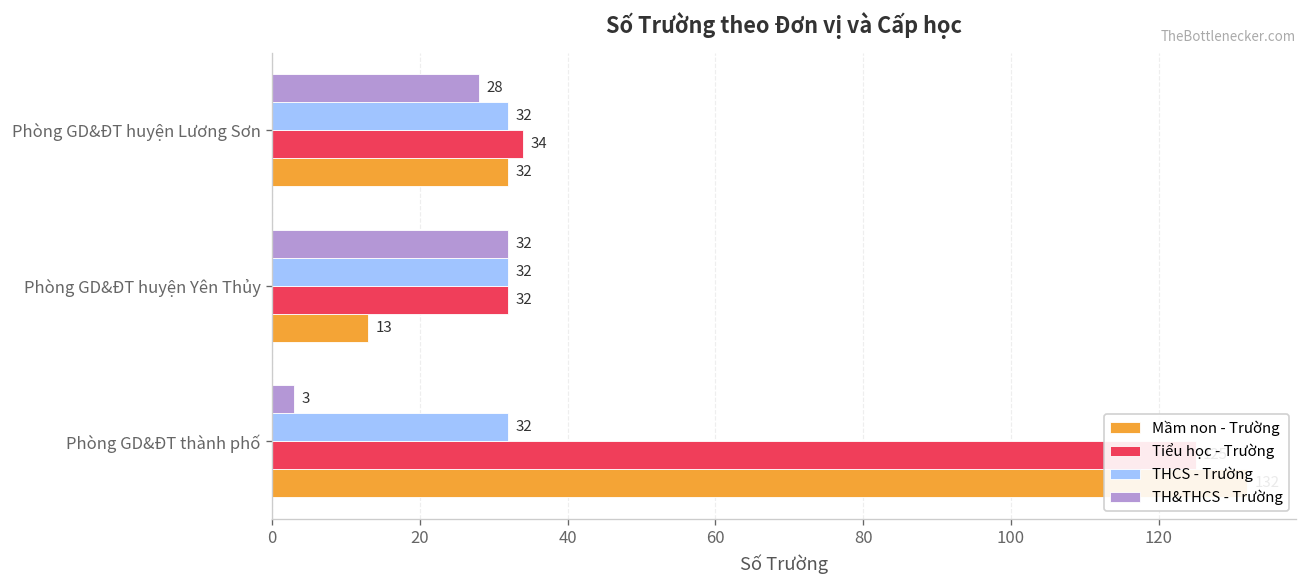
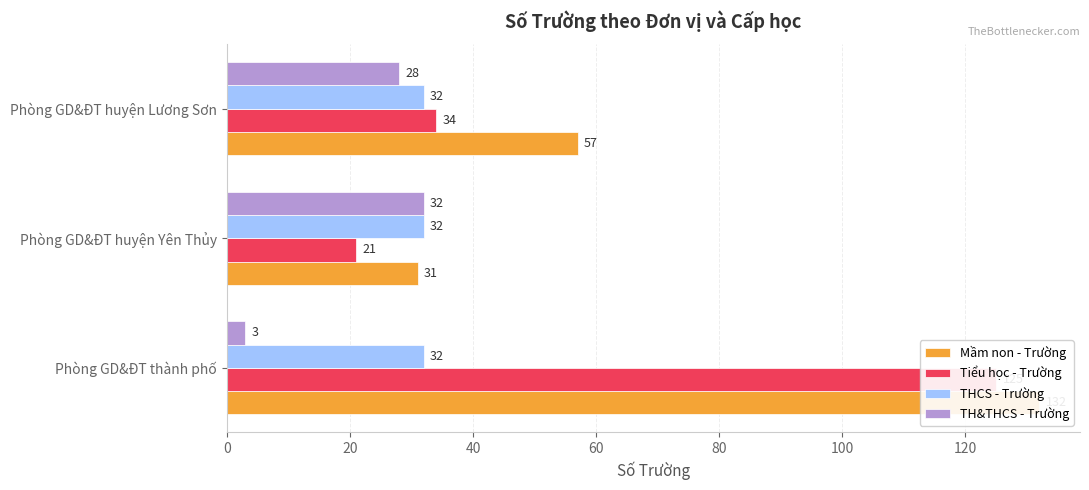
Mầm non - Trường, Phòng GD&ĐT huyện Lương Sơn: 32 -> 57
Tiểu học - Trường, Phòng GD&ĐT huyện Yên Thủy: 32 -> 21
Mầm non - Trường, Phòng GD&ĐT huyện Yên Thủy: 13 -> 31
